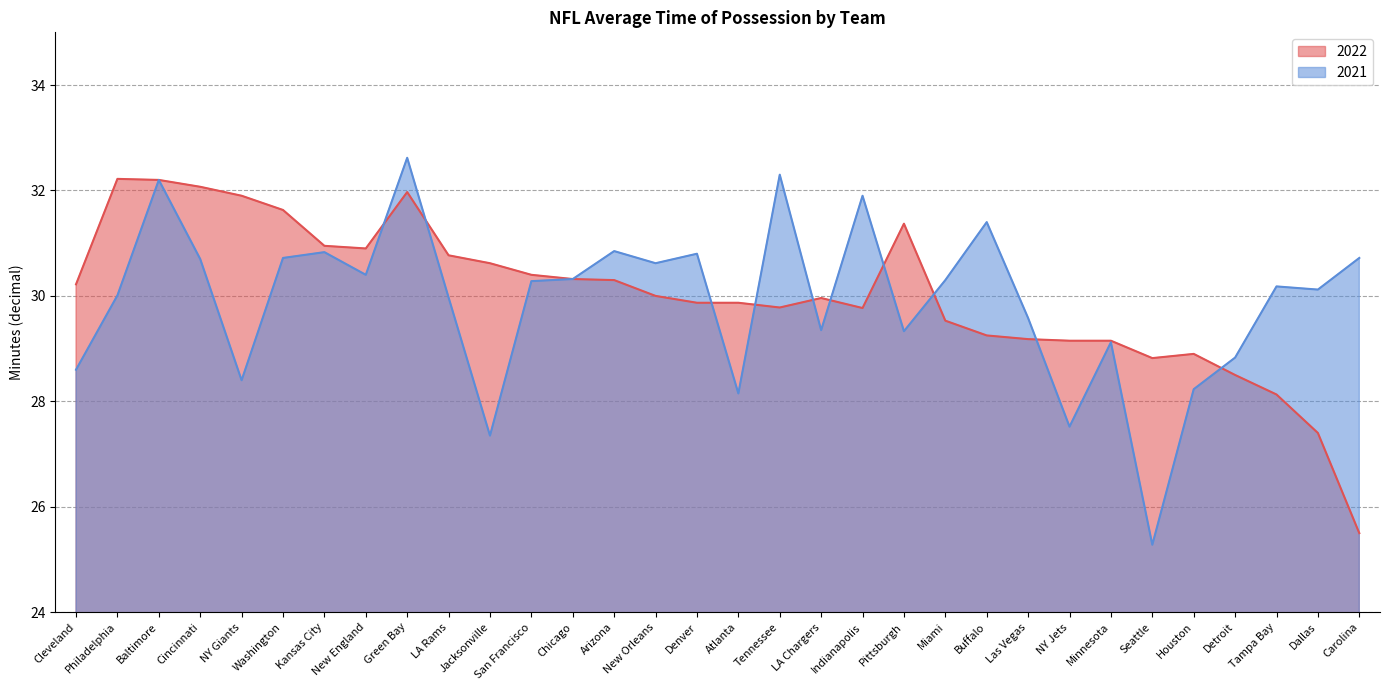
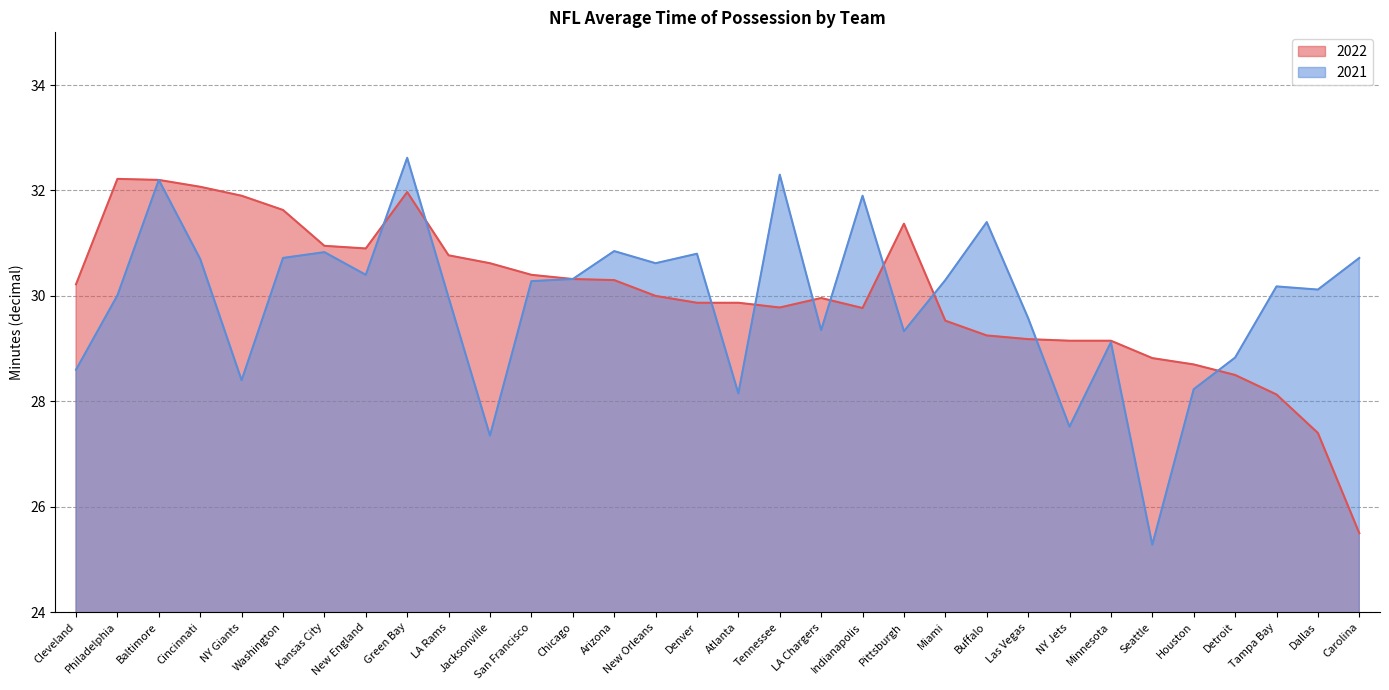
2022, Houston: 28.9 -> 28.7
